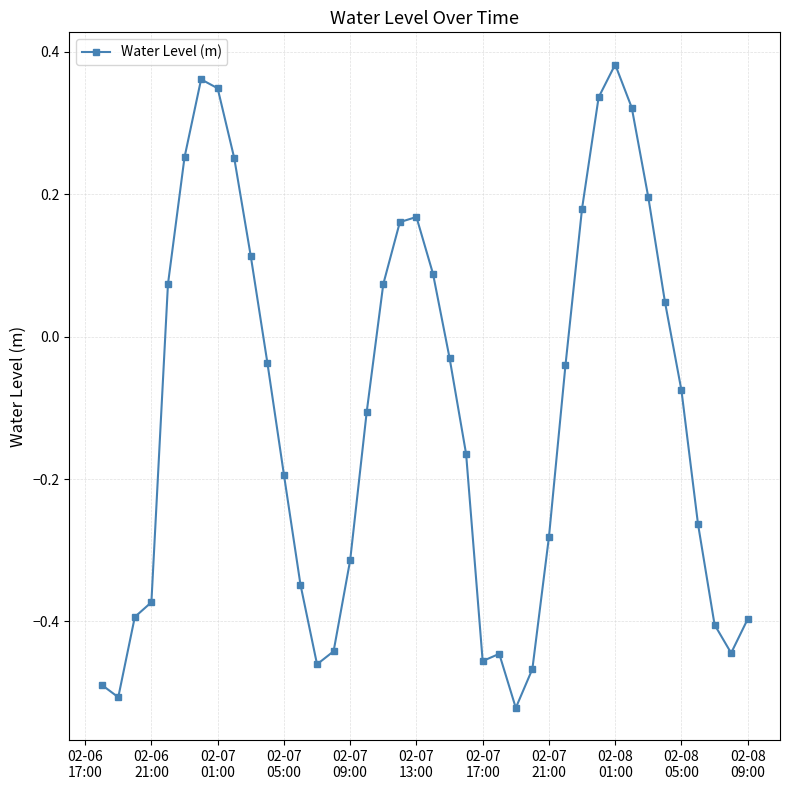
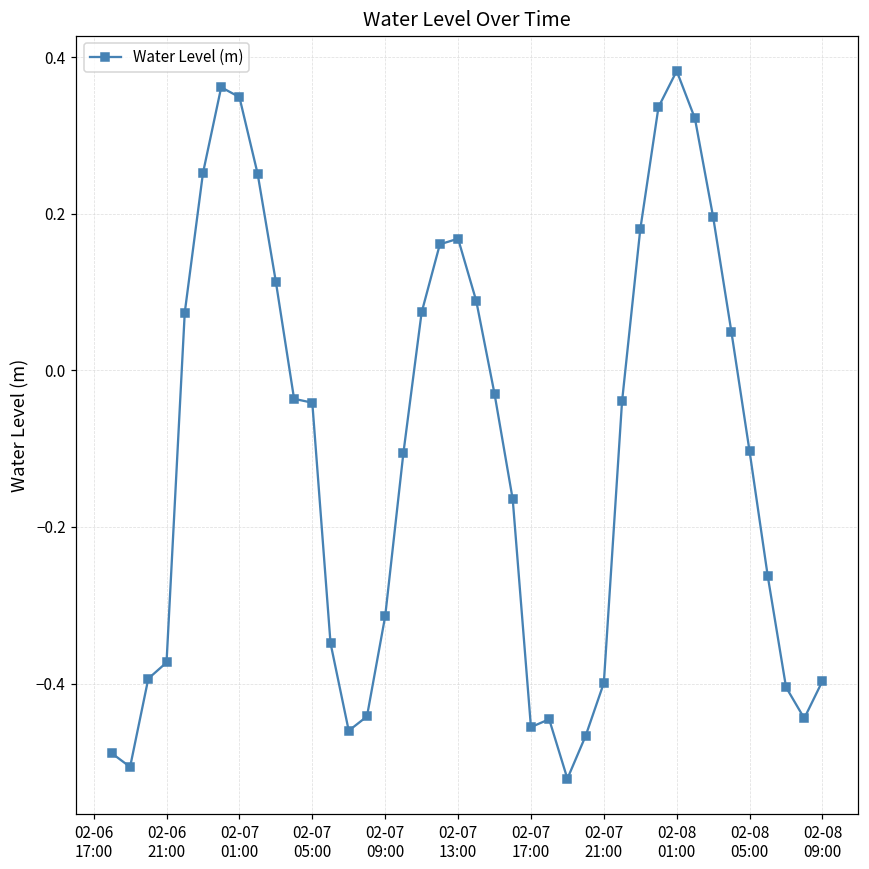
02-07 05:00: -0.19 -> -0.04
02-07 21:00: -0.28 -> -0.40
02-08 05:00: -0.08 -> -0.10
